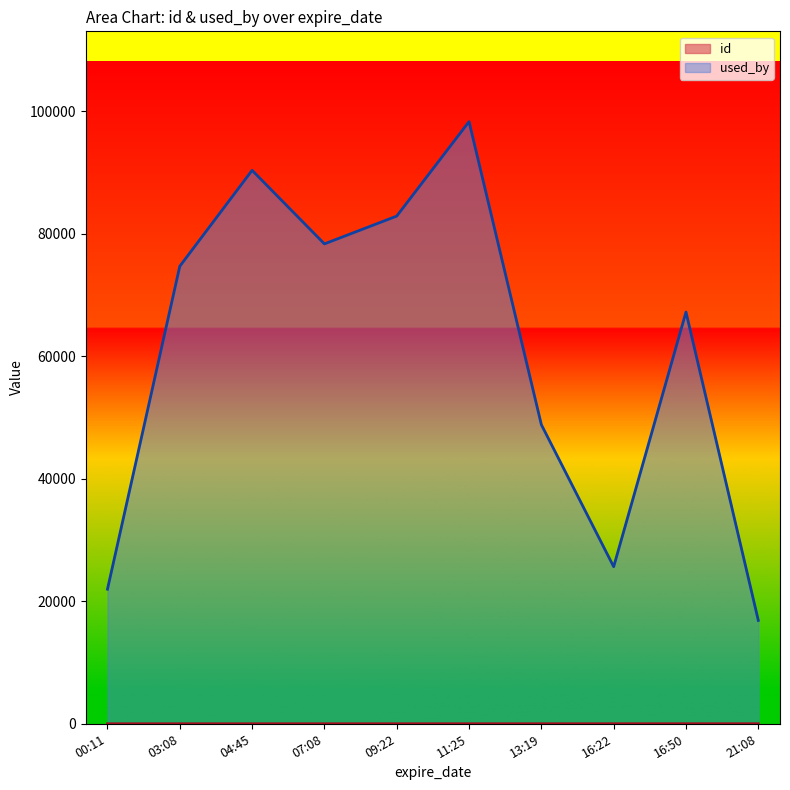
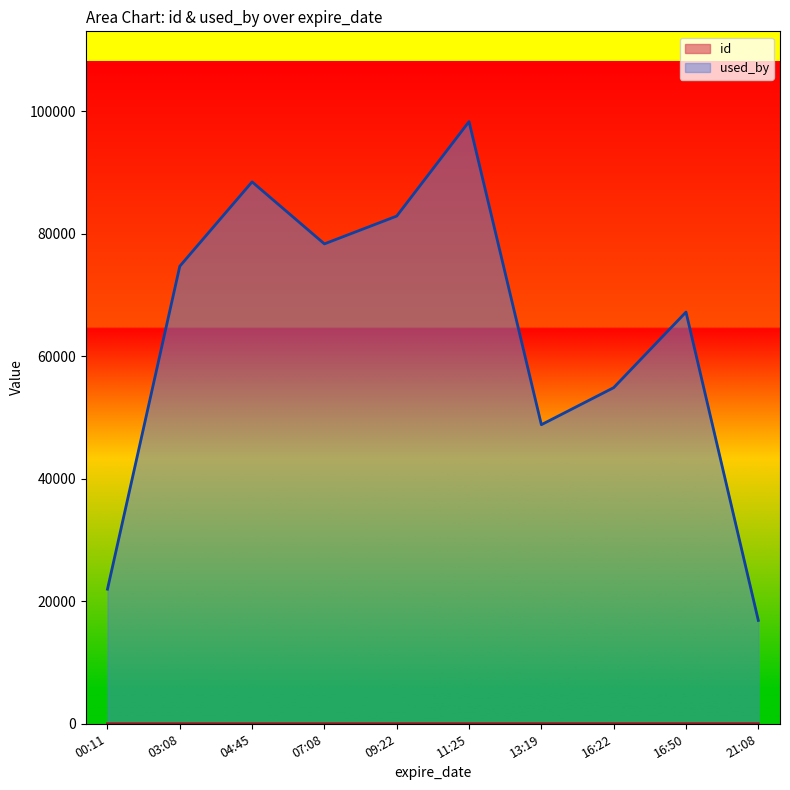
used_by, 04:45: 90000 -> 88000
used_by, 16:22: 26000 -> 55000
